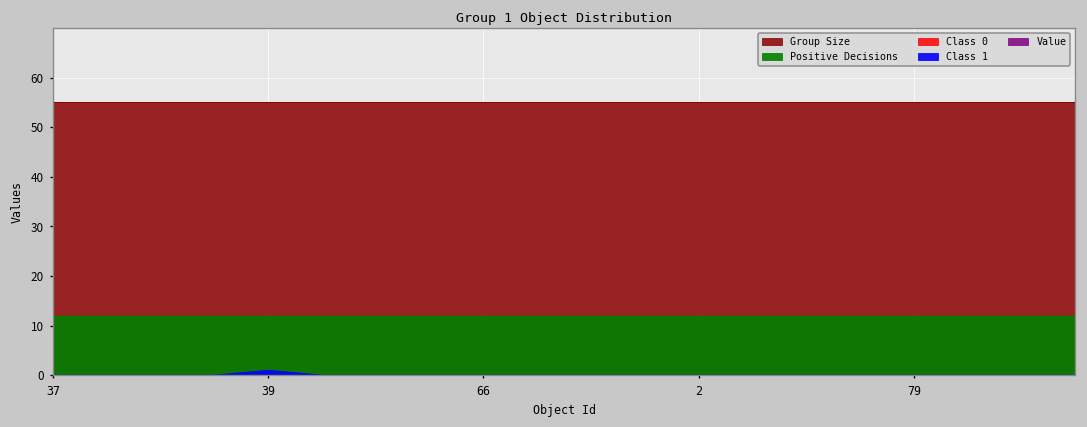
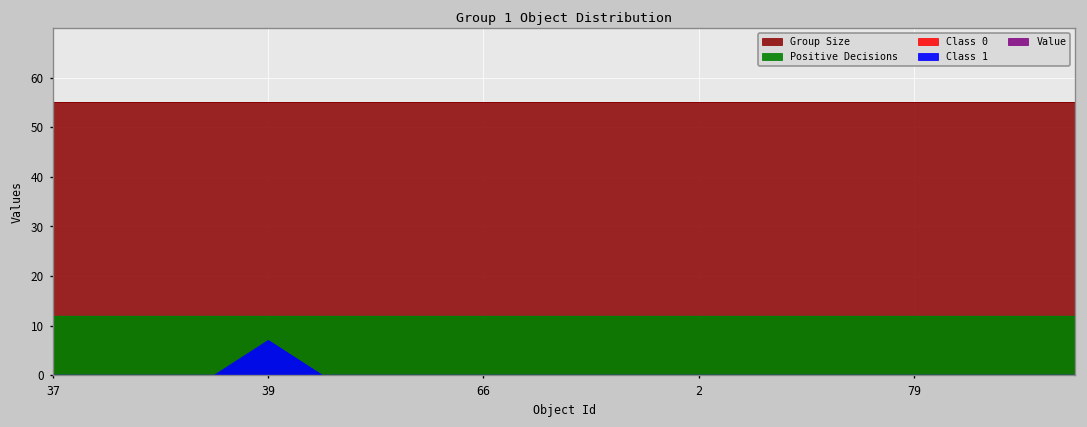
Class 1, 39: 1 -> 7
